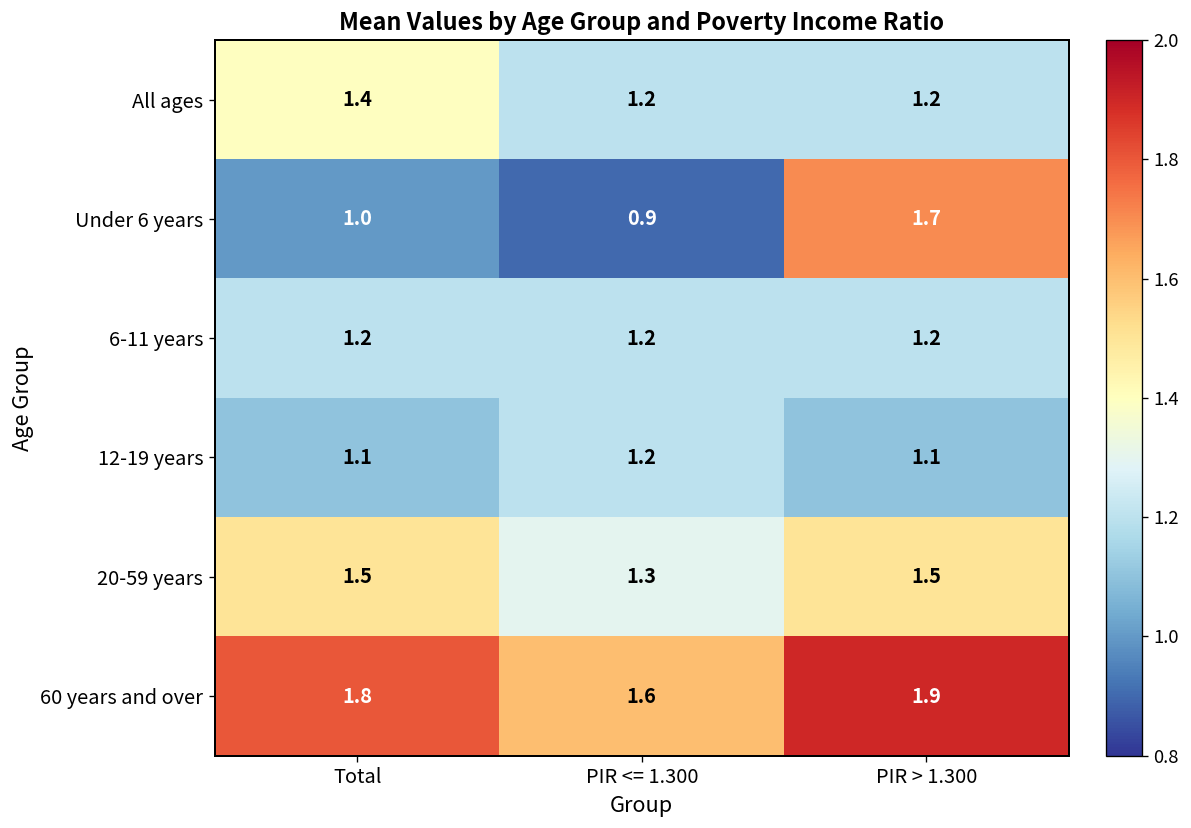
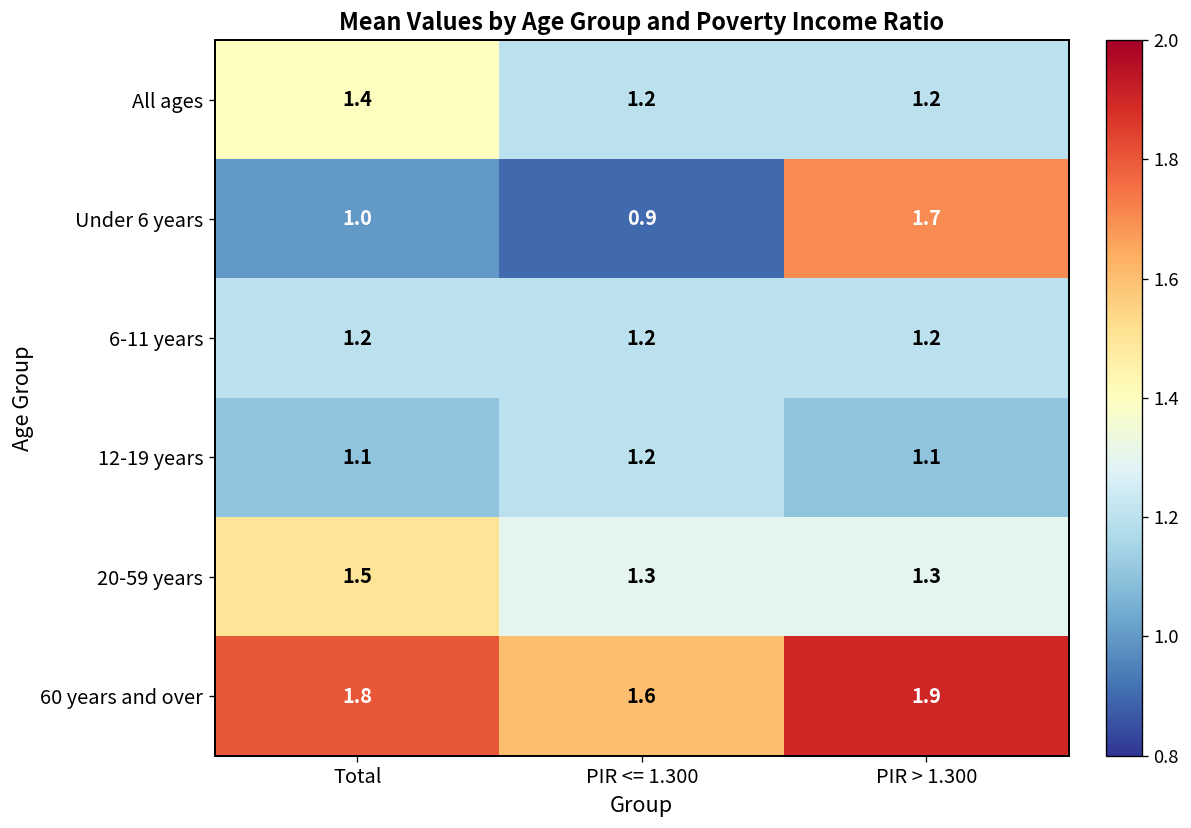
20-59 years, PIR > 1.300: 1.5 -> 1.3
